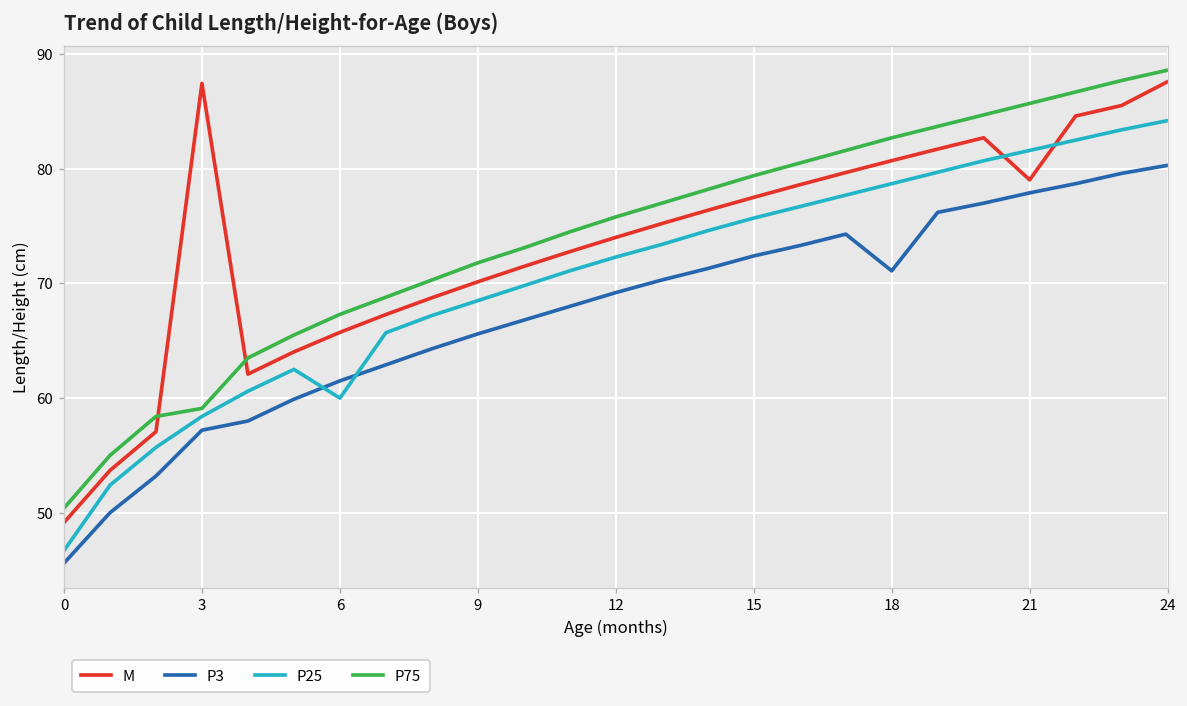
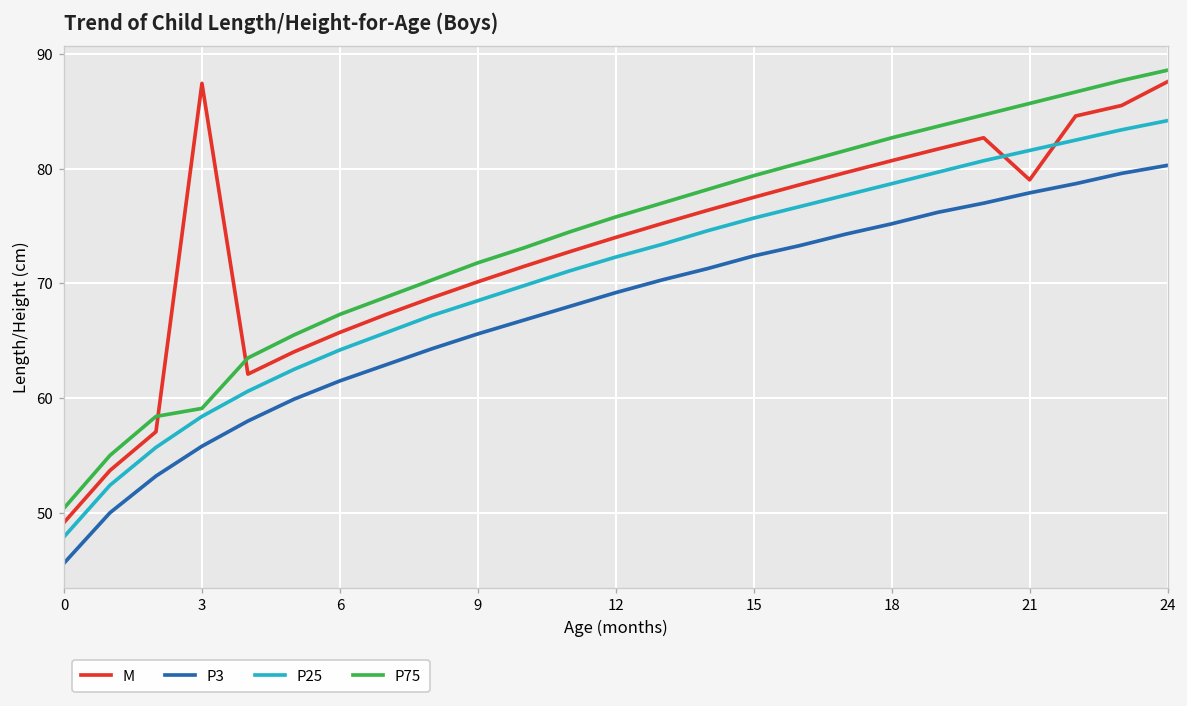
P25, 0: 47 -> 48
P3, 3: 57 -> 56
P25, 6: 60 -> 64
P3, 18: 71 -> 75
